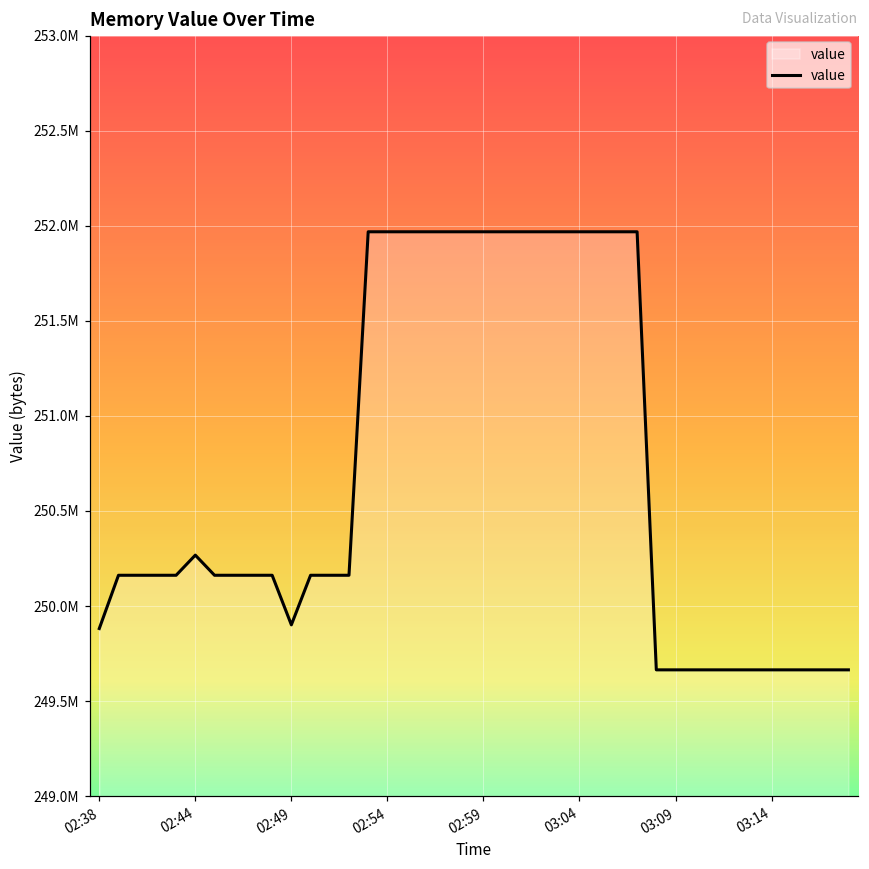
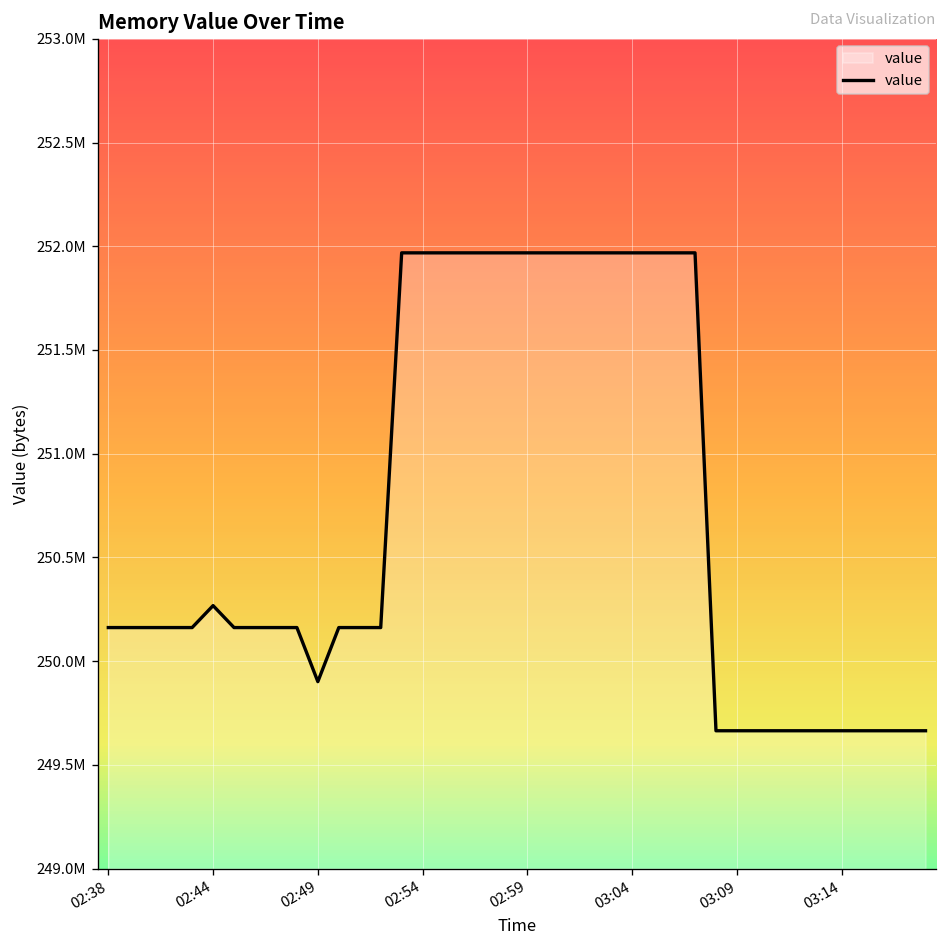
02:38: 249880000 -> 250160000
